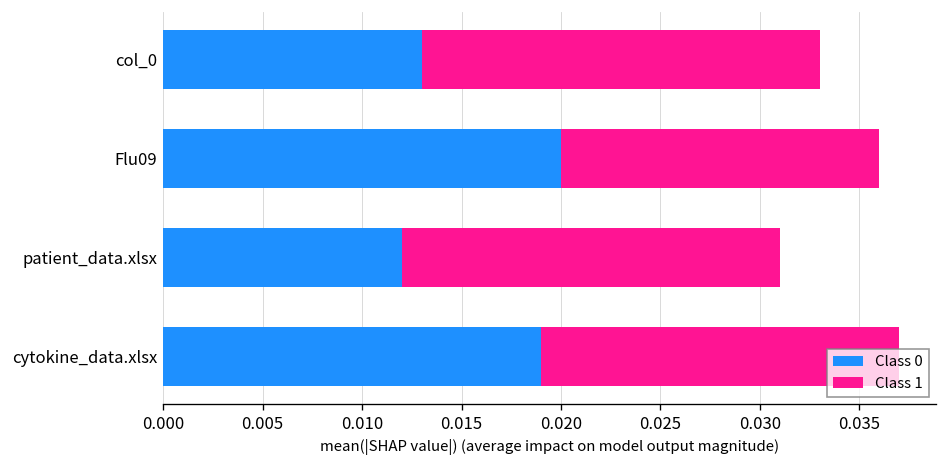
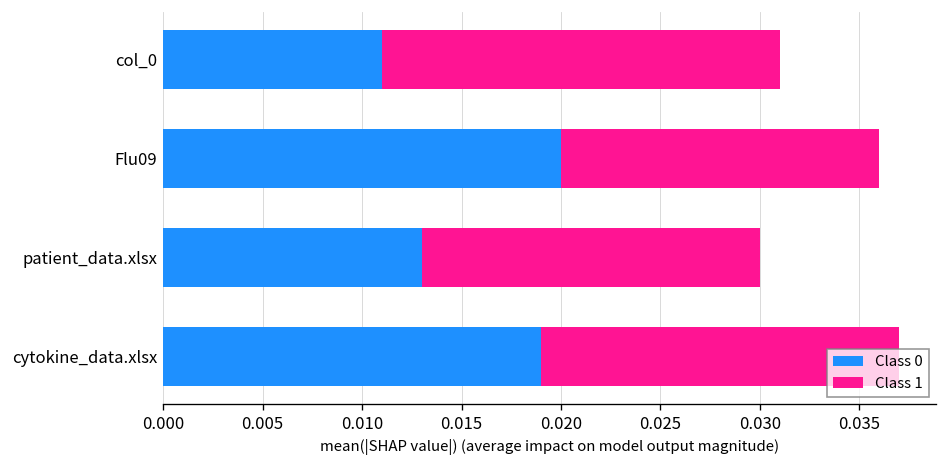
Class 0, col_0: 0.013 -> 0.011
Class 0, patient_data.xlsx: 0.012 -> 0.013
Class 1, patient_data.xlsx: 0.019 -> 0.017
